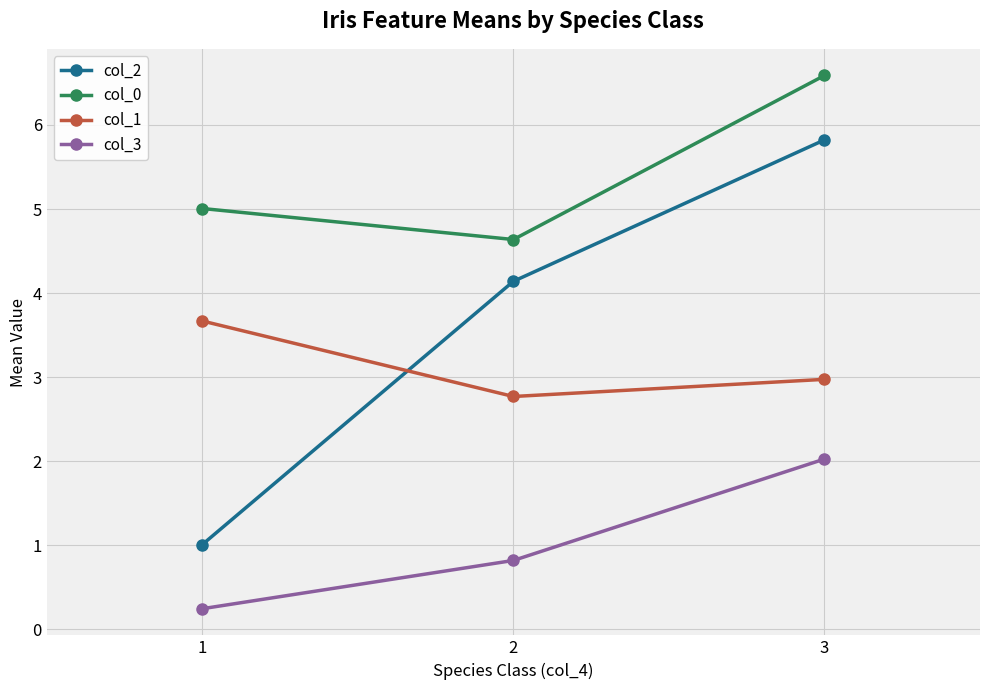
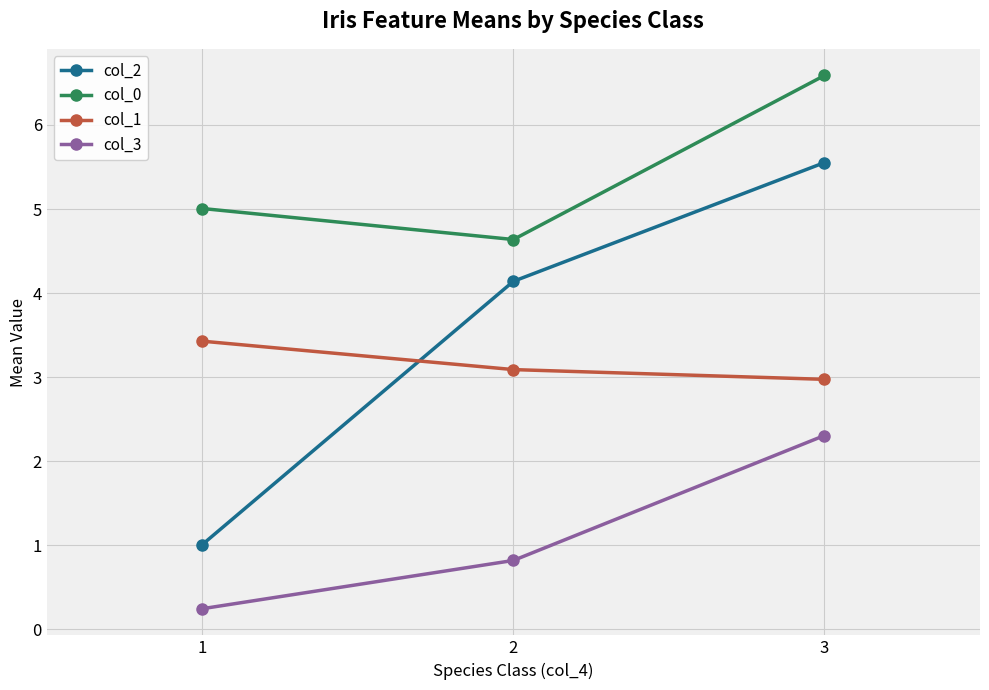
col_1, 1: 3.7 -> 3.4
col_1, 2: 2.8 -> 3.1
col_2, 3: 5.8 -> 5.6
col_3, 3: 2.0 -> 2.3
